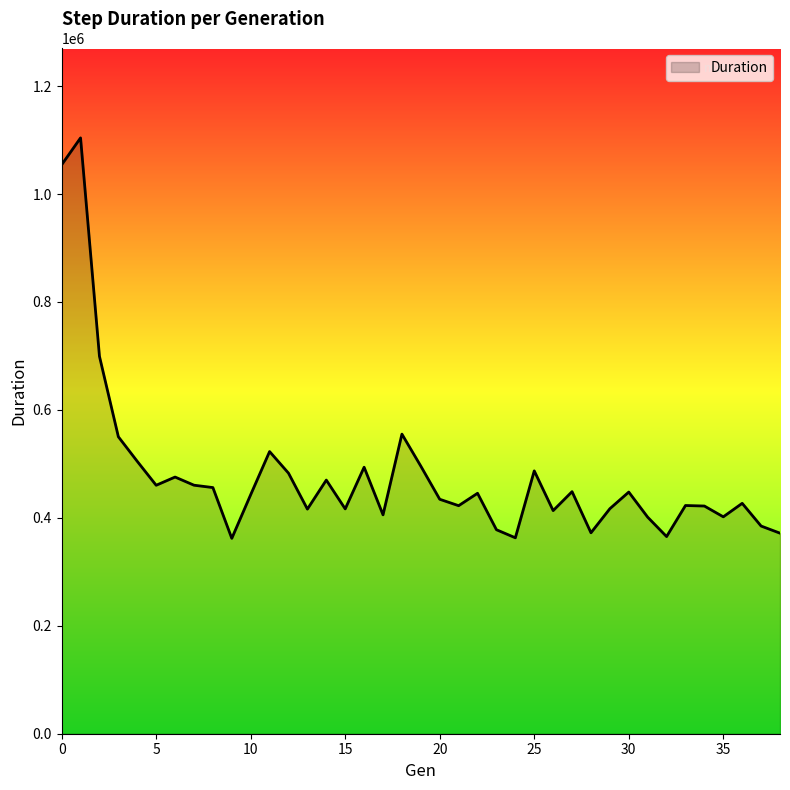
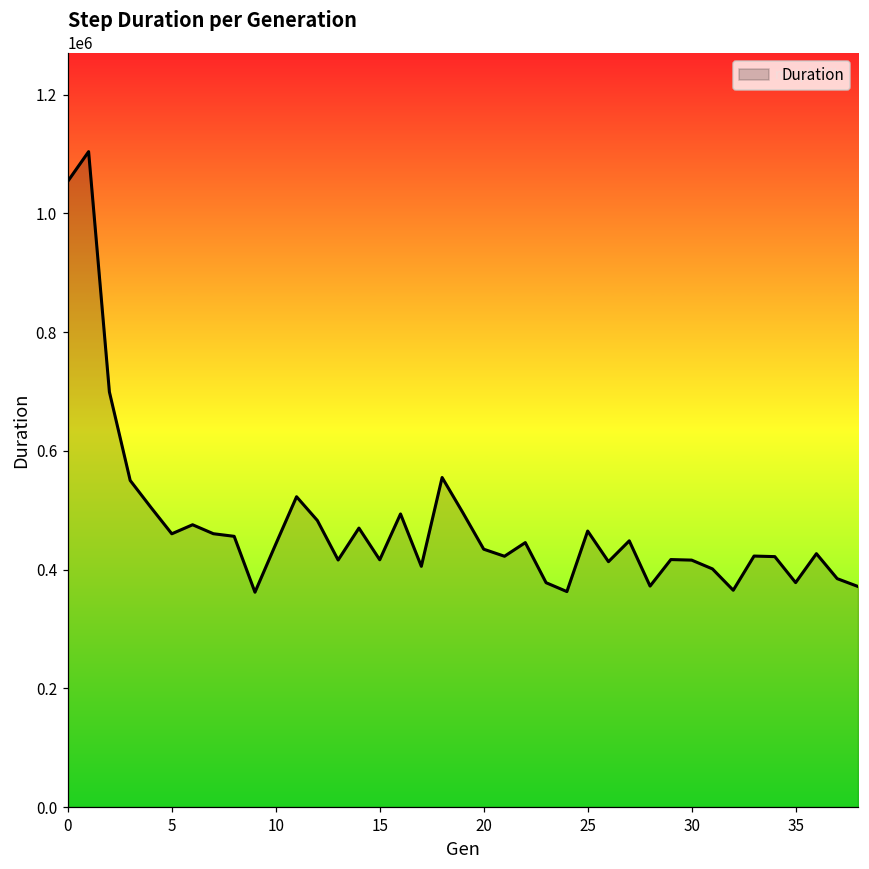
25: 490000 -> 470000
30: 450000 -> 420000
35: 400000 -> 380000
